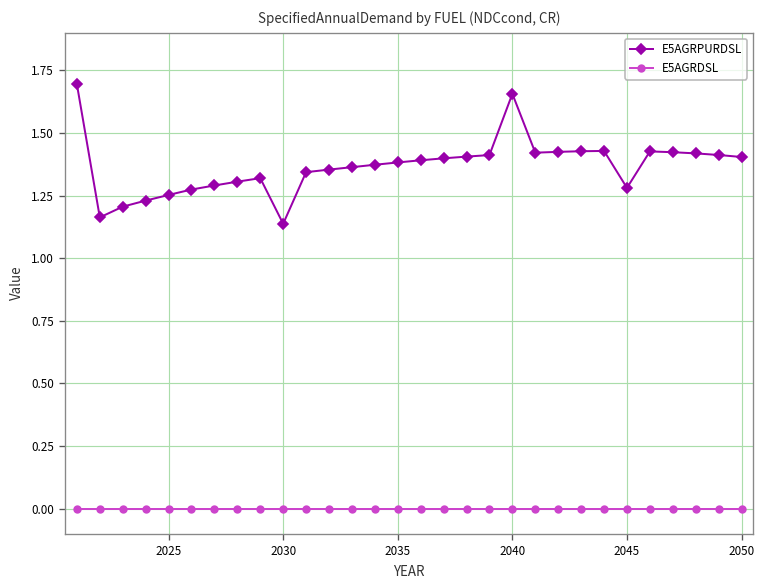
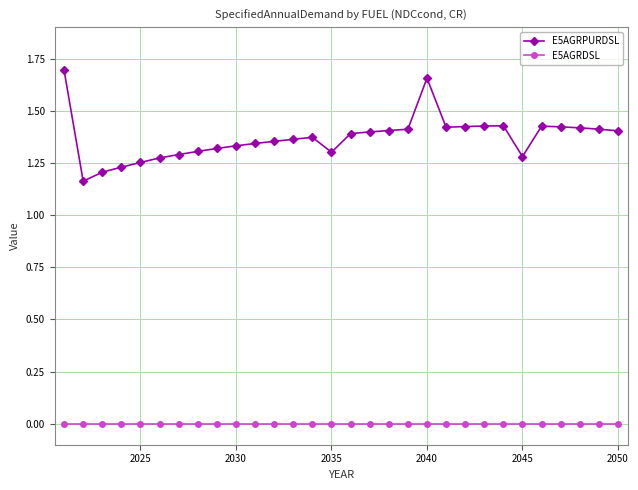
E5AGRPURDSL, 2030: 1.14 -> 1.33
E5AGRPURDSL, 2035: 1.38 -> 1.30
